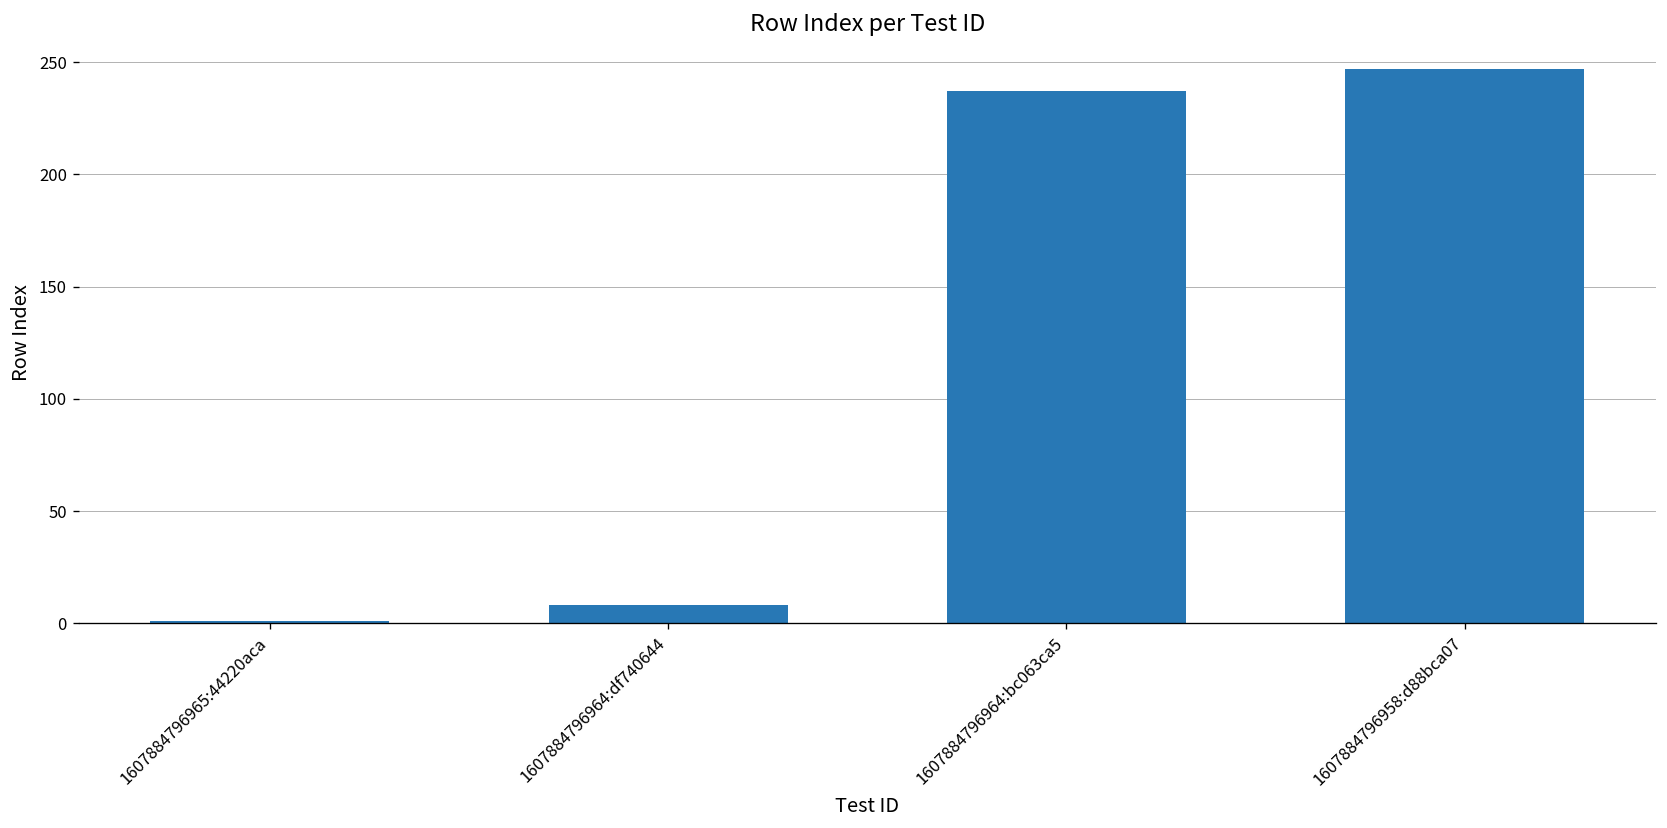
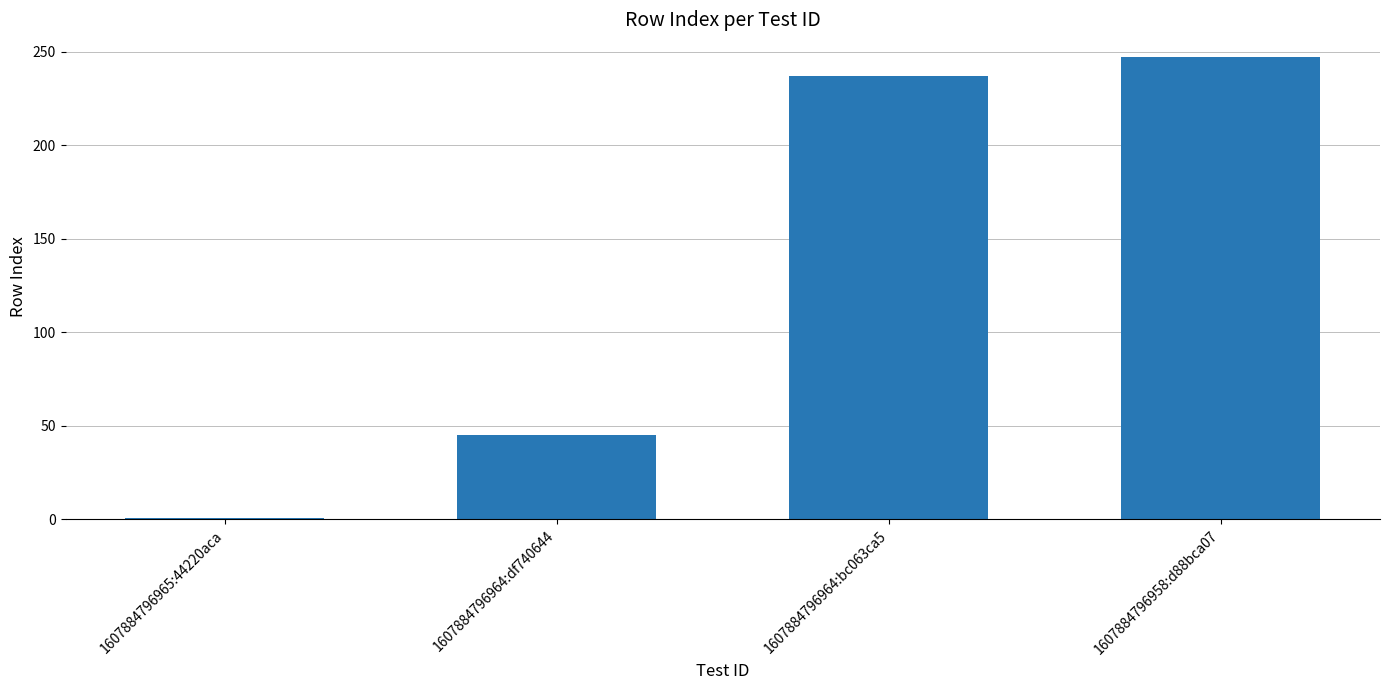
1607884796964:df740644: 8 -> 45
